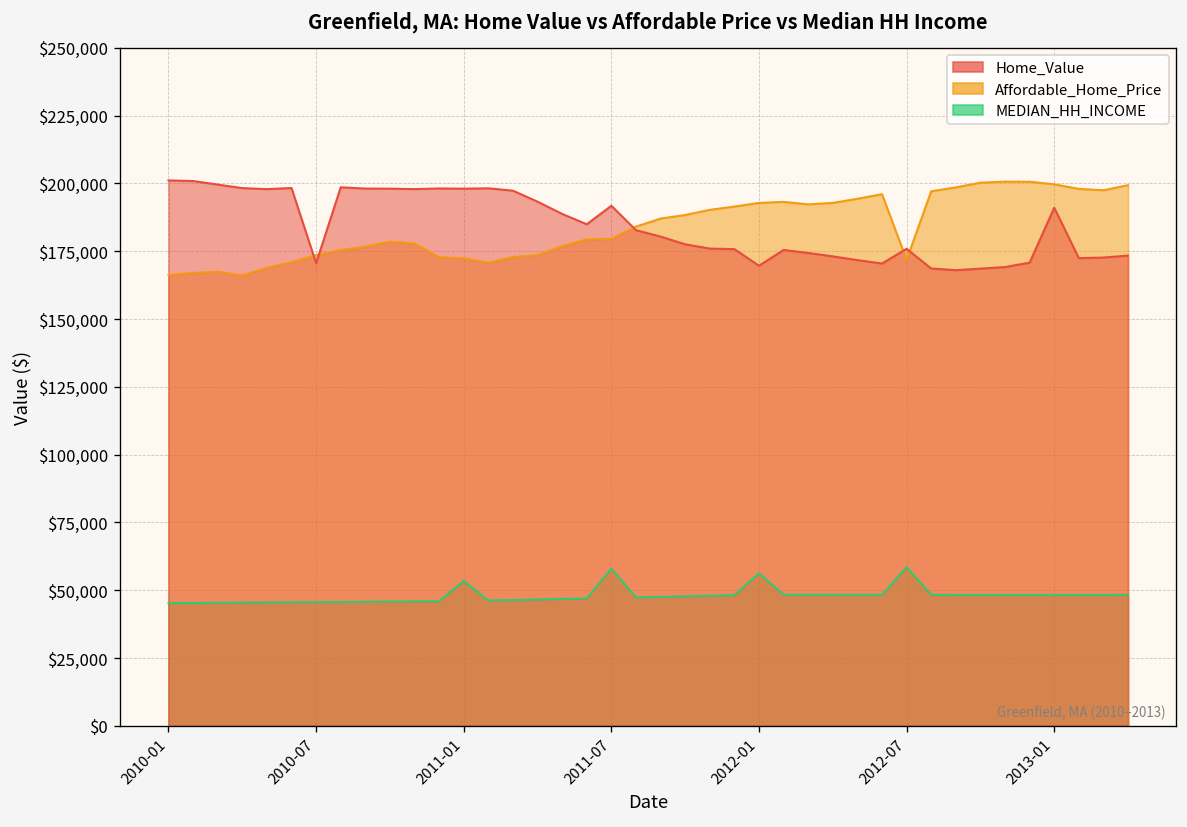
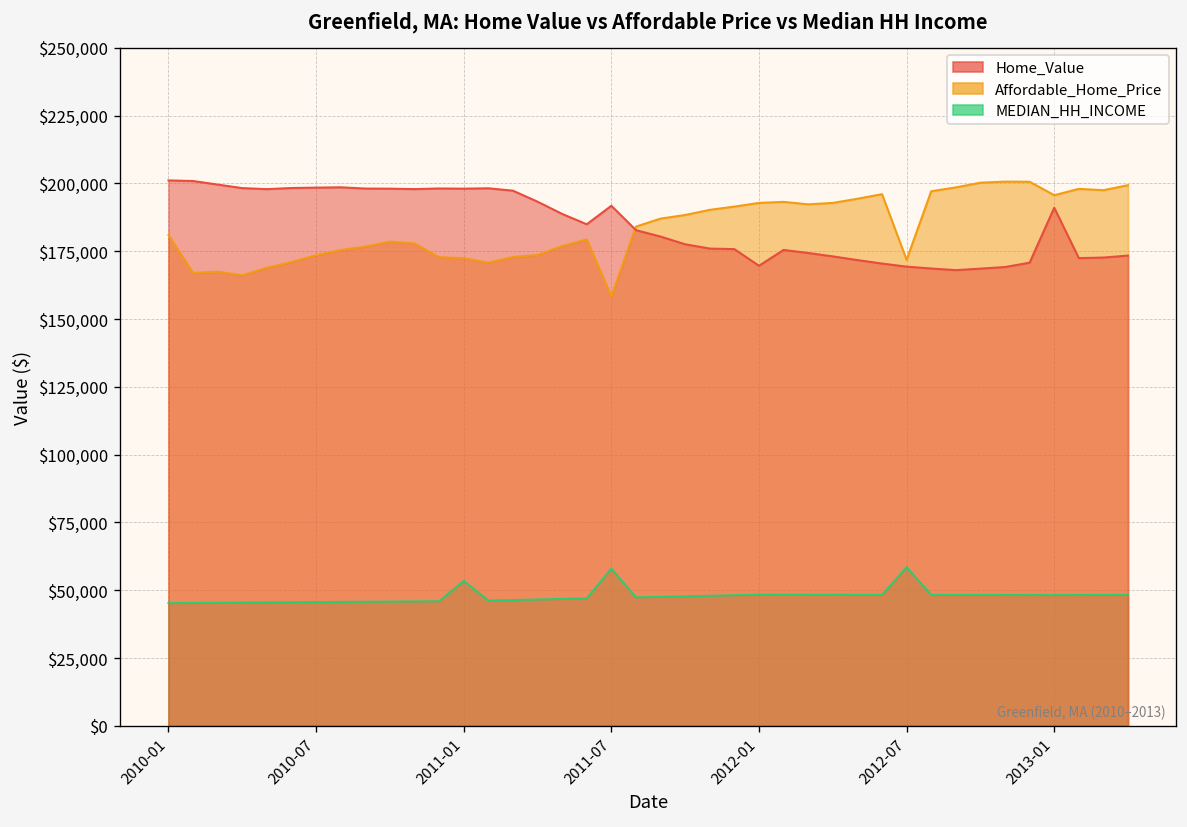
Affordable_Home_Price, 2010-01: $166,000 -> $181,000
Home_Value, 2010-07: $171,000 -> $198,000
Affordable_Home_Price, 2011-07: $180,000 -> $158,000
MEDIAN_HH_INCOME, 2012-01: $56,000 -> $48,000
Home_Value, 2012-07: $176,000 -> $169,000
Affordable_Home_Price, 2013-01: $200,000 -> $196,000
